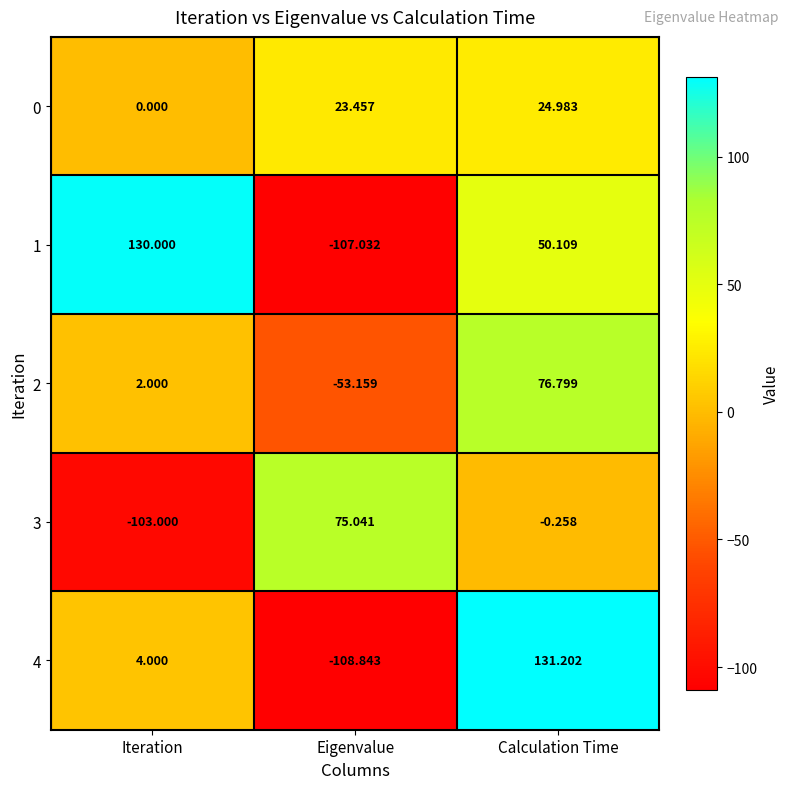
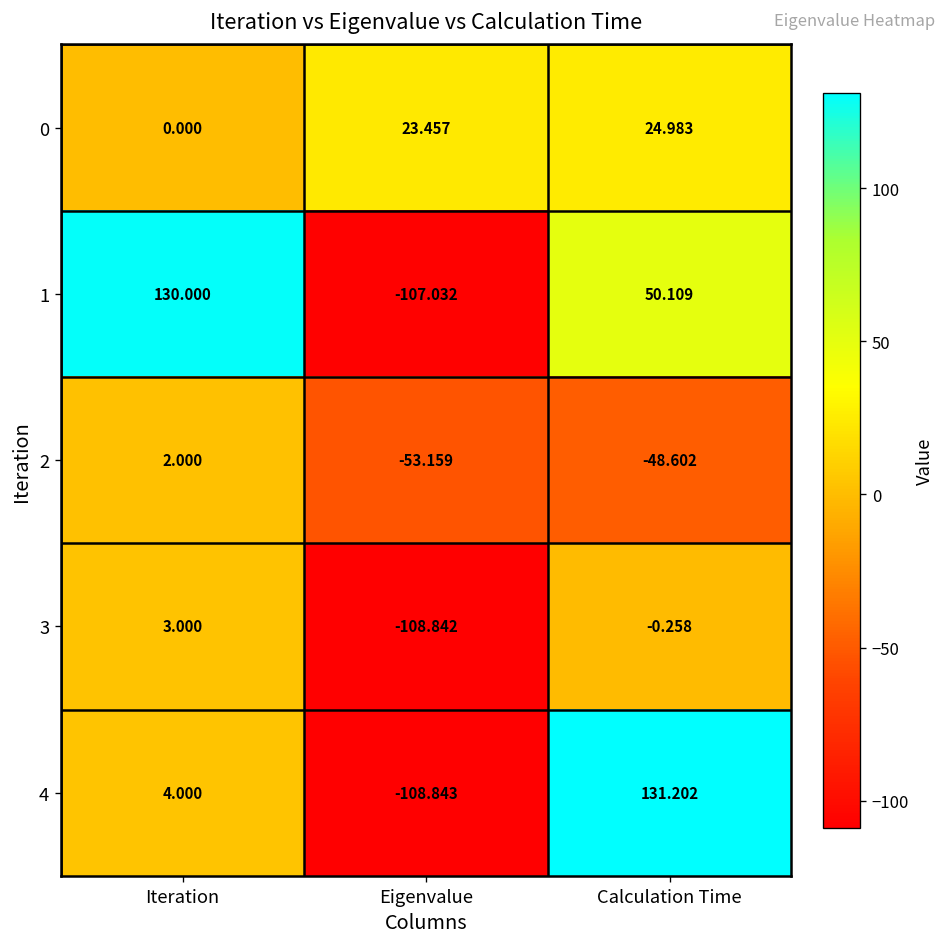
2, Calculation Time: 76.799 -> -48.602
3, Iteration: -103.000 -> 3.000
3, Eigenvalue: 75.041 -> -108.842
